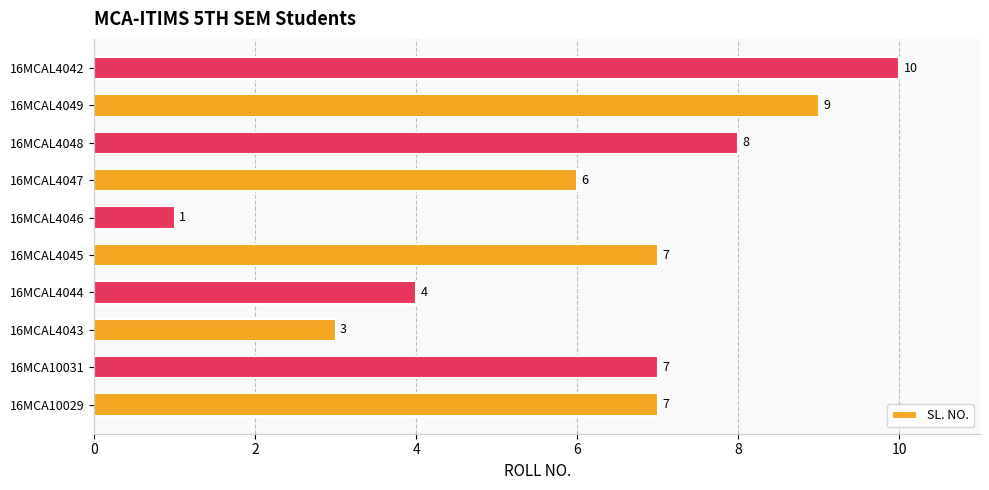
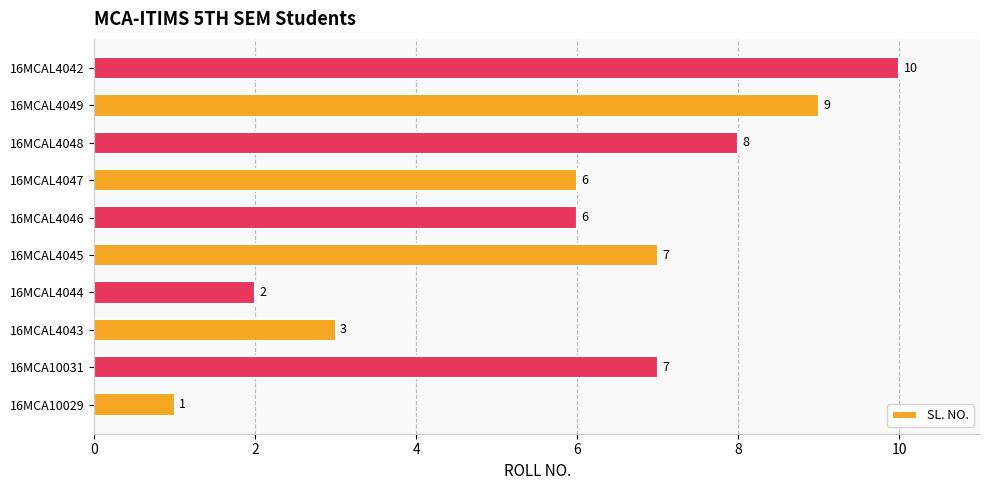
16MCAL4046: 1 -> 6
16MCAL4044: 4 -> 2
16MCA10029: 7 -> 1
